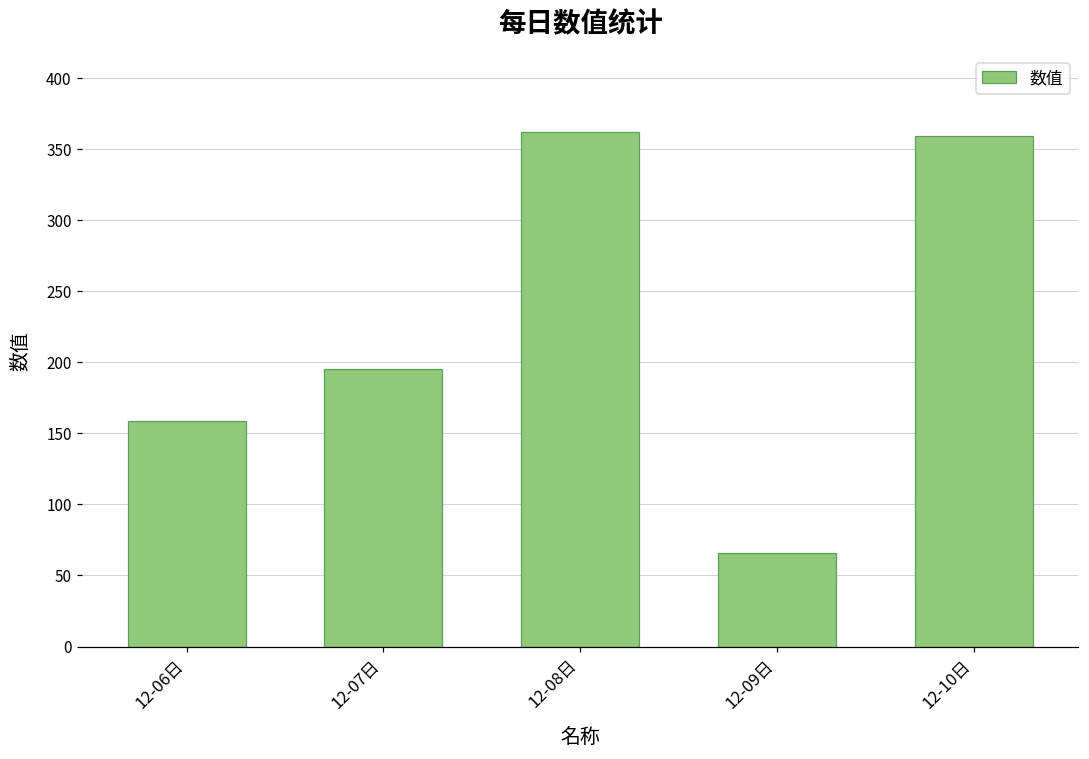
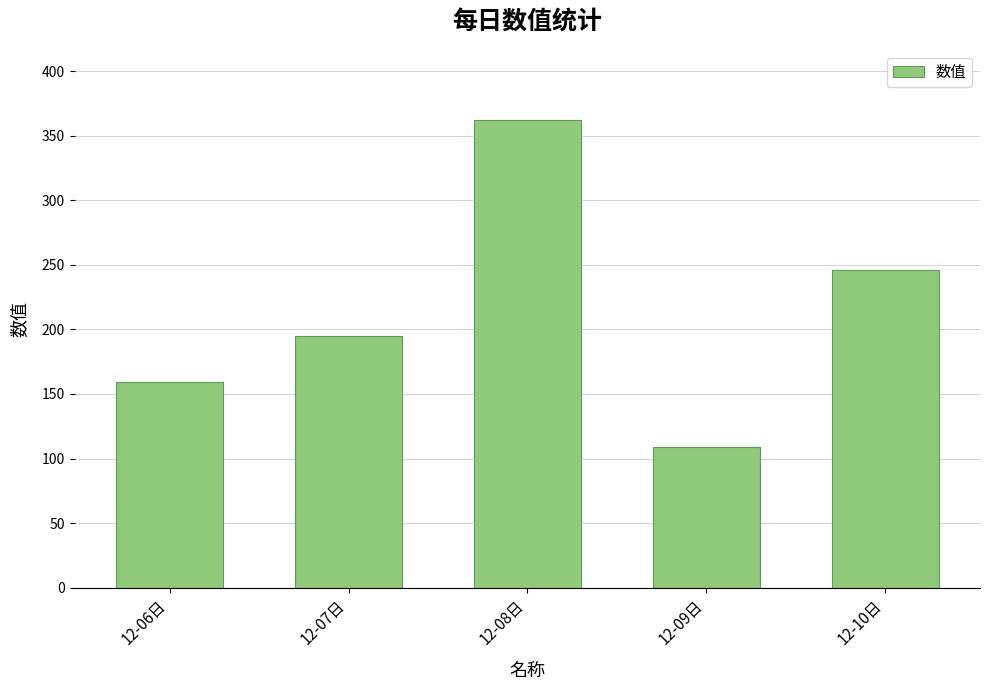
12-09日: 66 -> 109
12-10日: 359 -> 246
